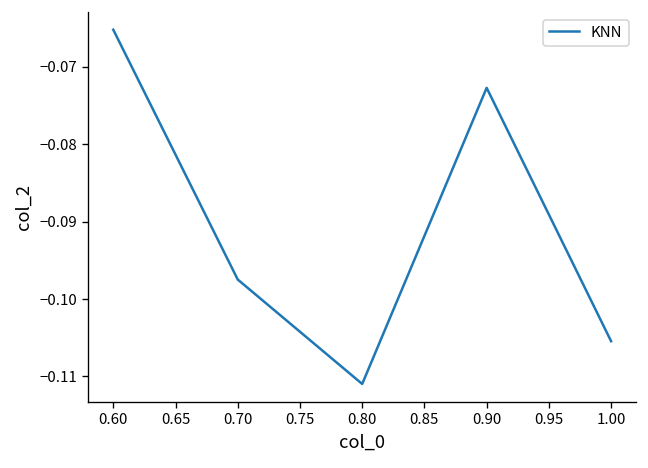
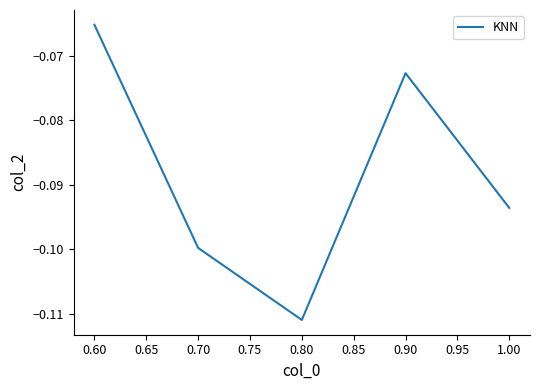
0.70: -0.097 -> -0.100
1.00: -0.105 -> -0.094
